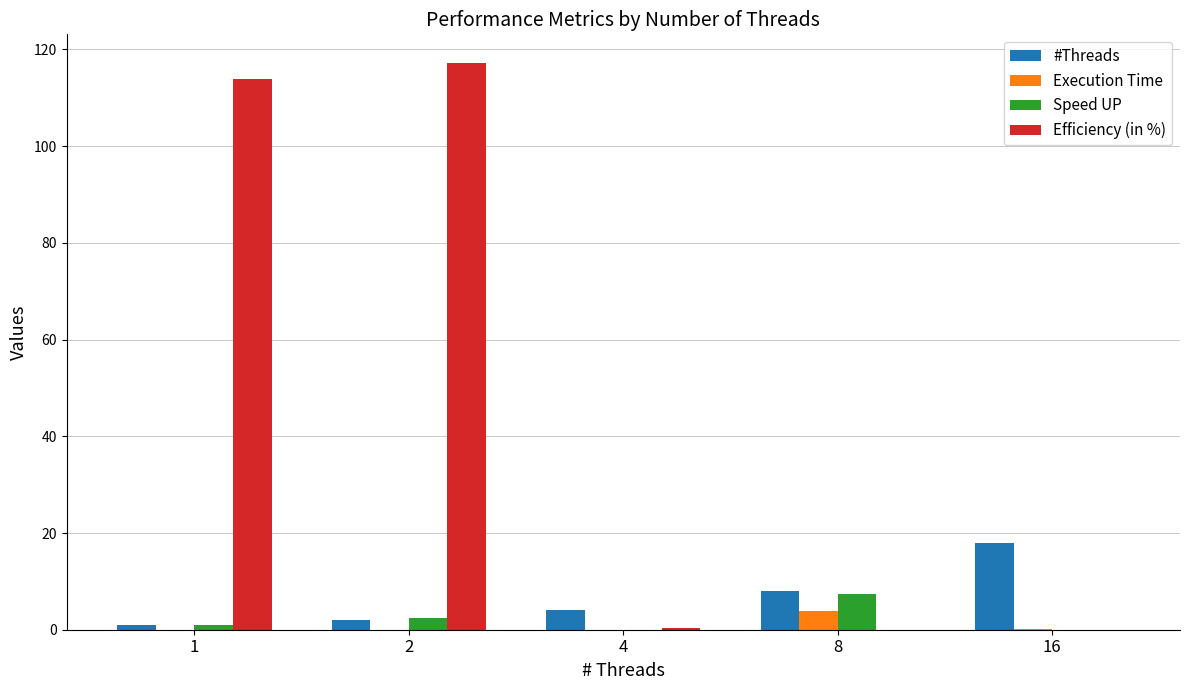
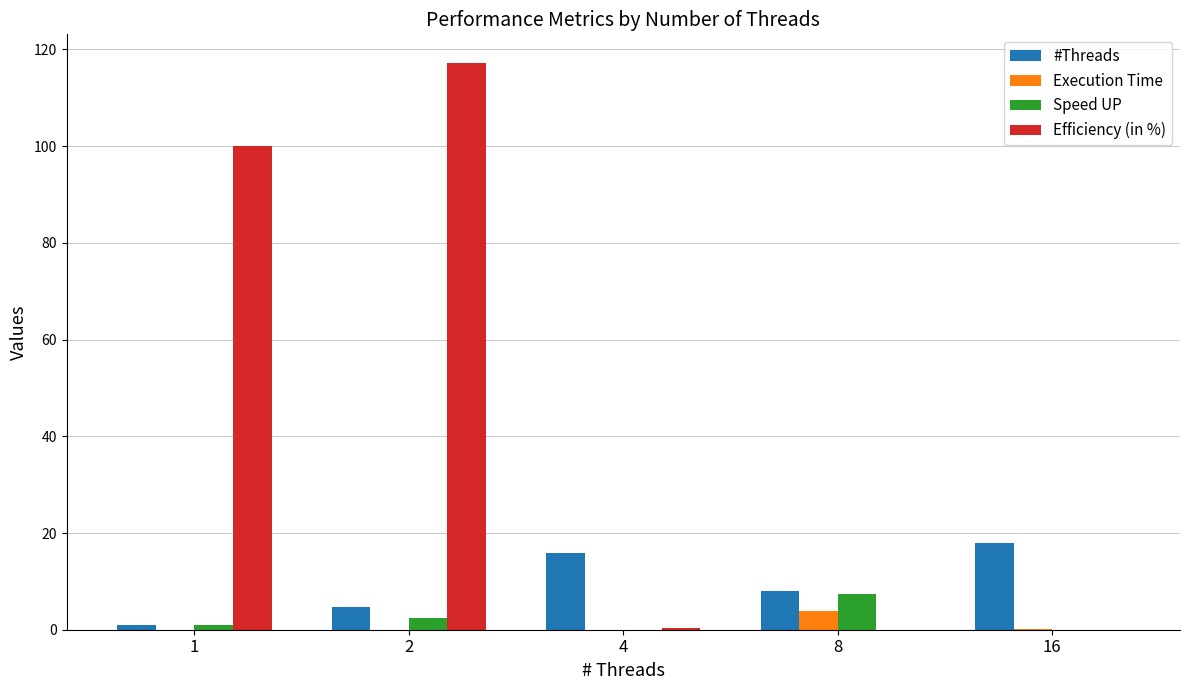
Efficiency (in %), 1: 114 -> 100
#Threads, 2: 2 -> 5
#Threads, 4: 4 -> 16
